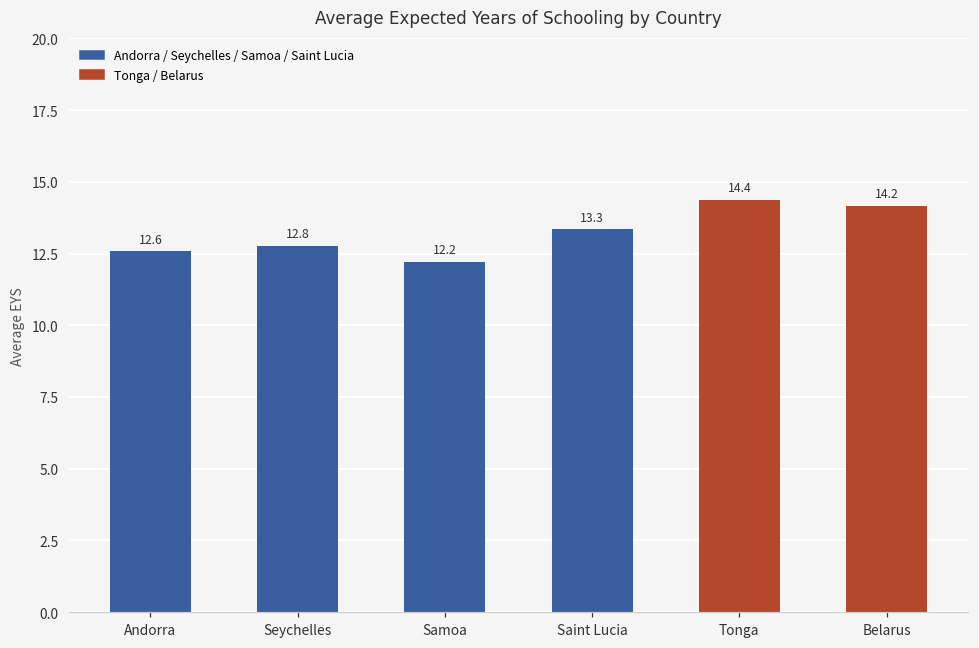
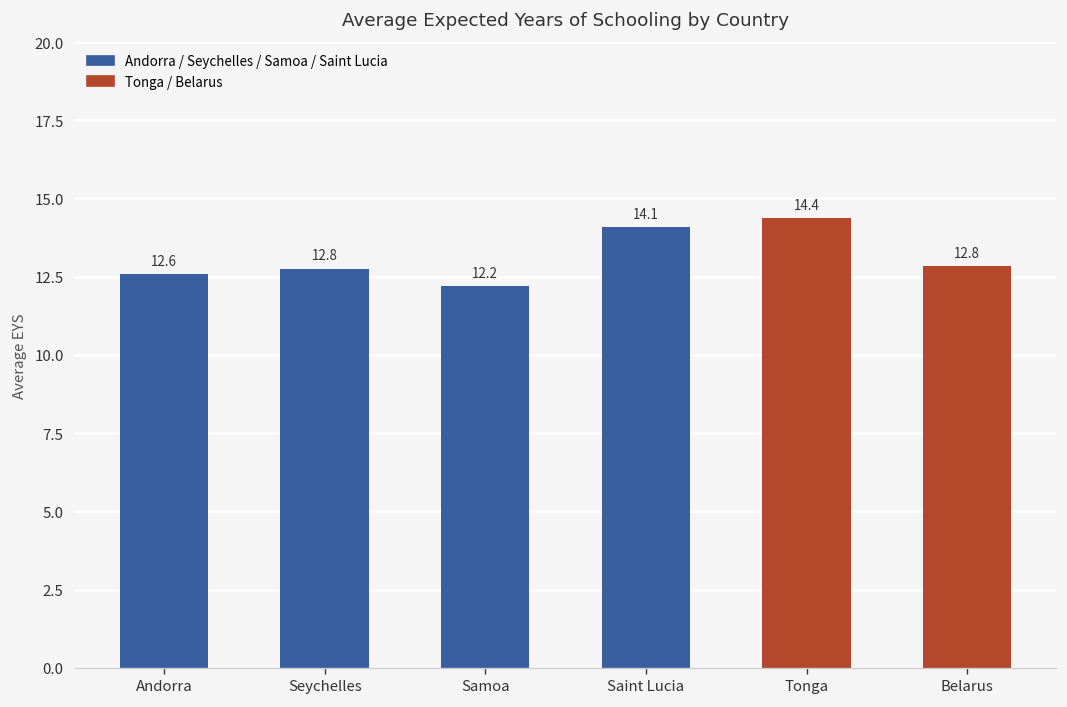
Saint Lucia: 13.3 -> 14.1
Belarus: 14.2 -> 12.8
